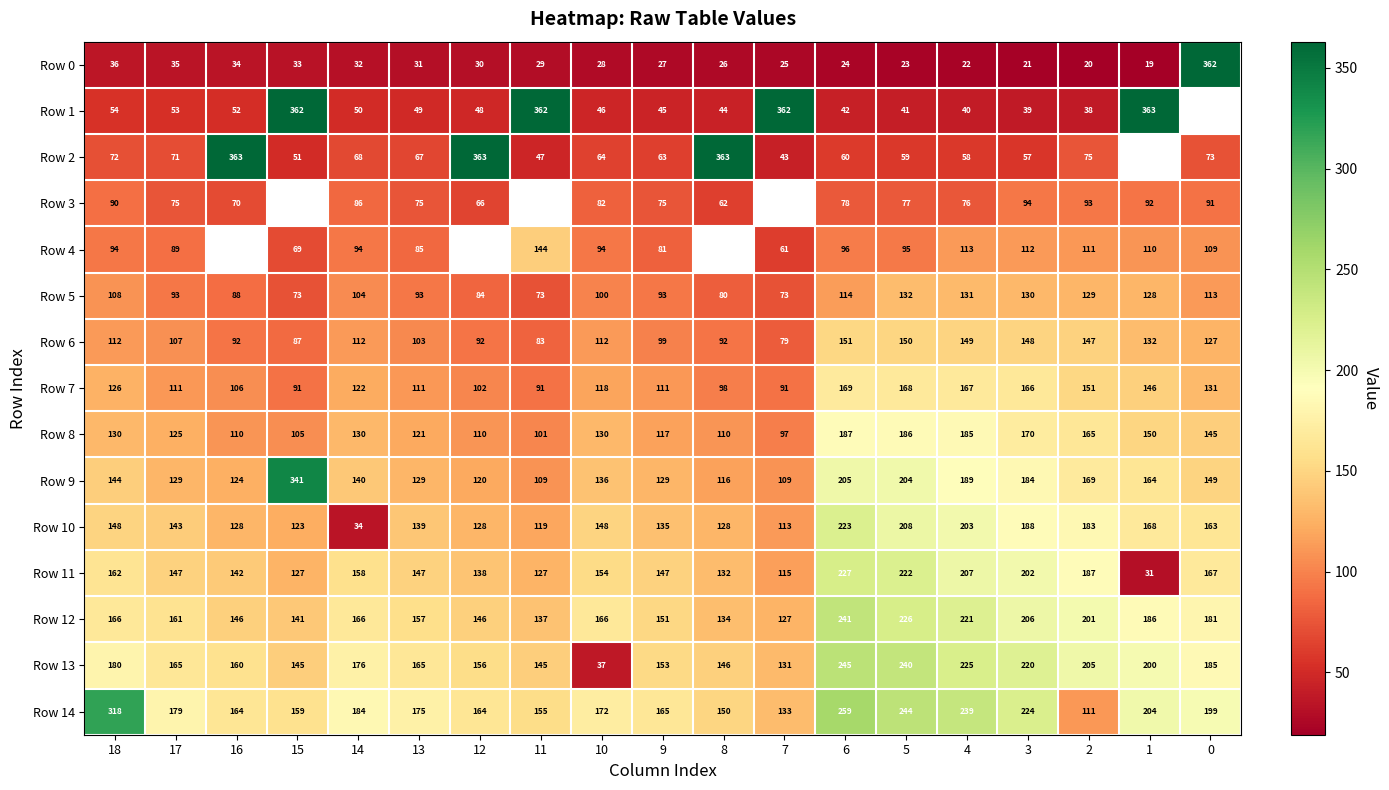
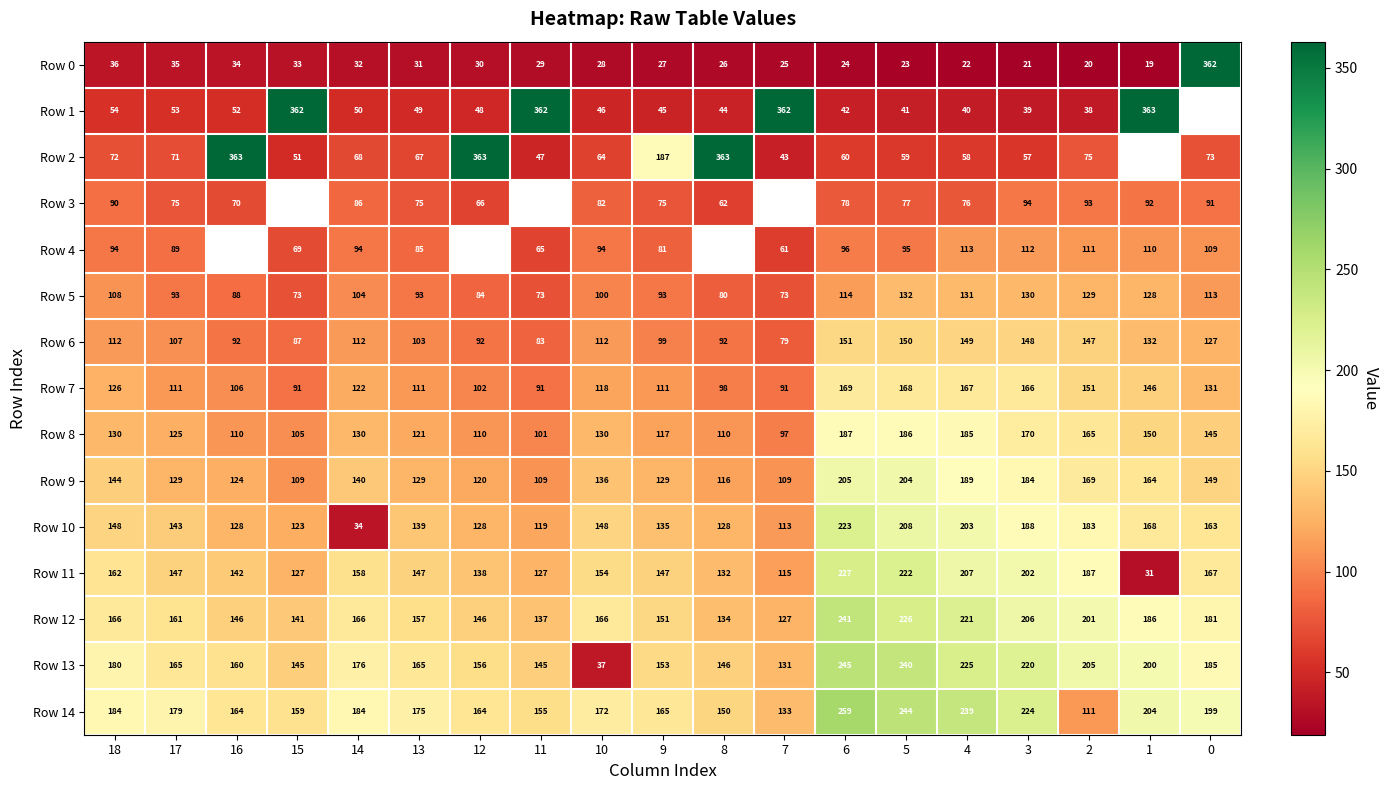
Row 2, 9: 63 -> 187
Row 4, 11: 144 -> 65
Row 9, 15: 341 -> 109
Row 14, 18: 318 -> 184
